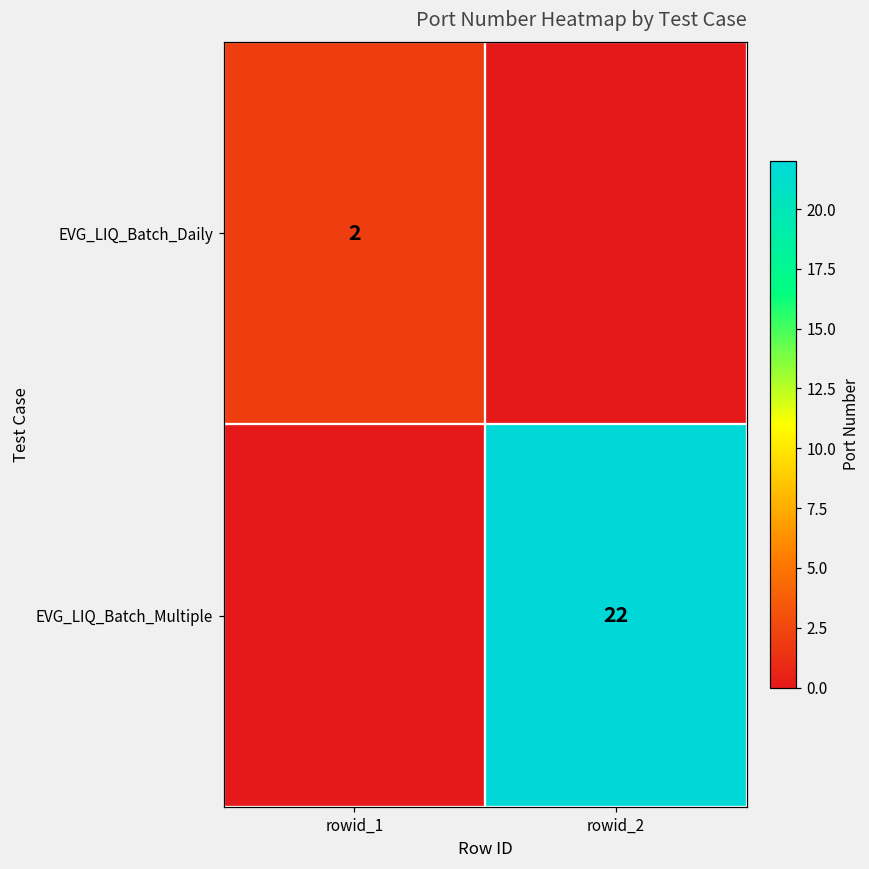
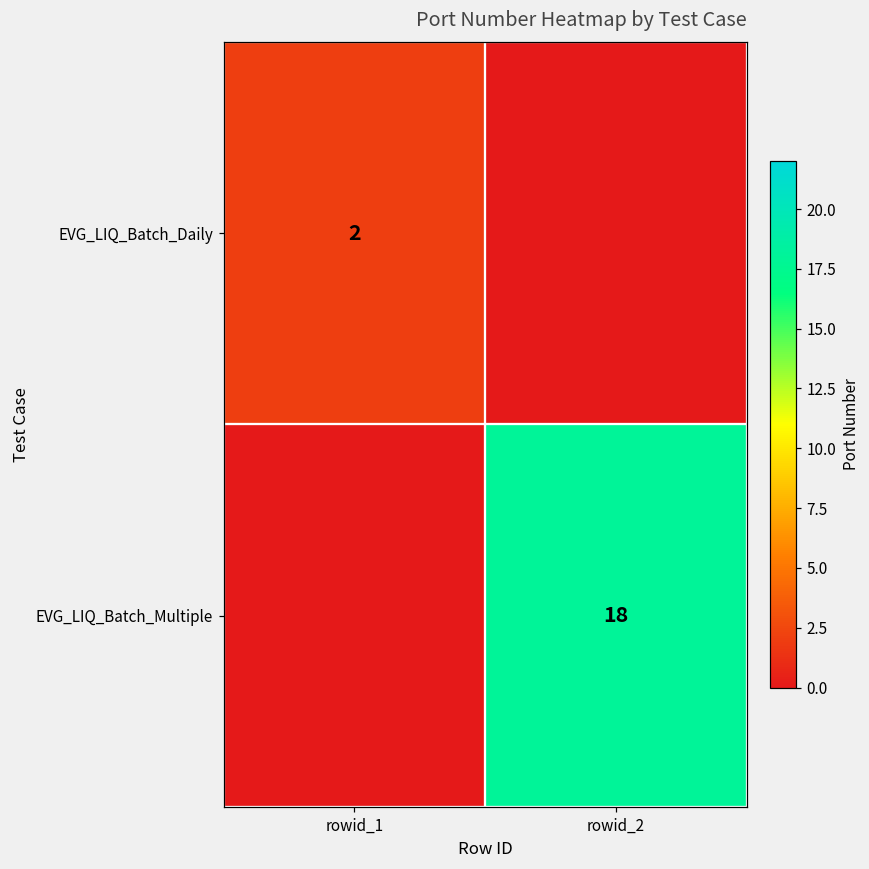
EVG_LIQ_Batch_Multiple, rowid_2: 22 -> 18
